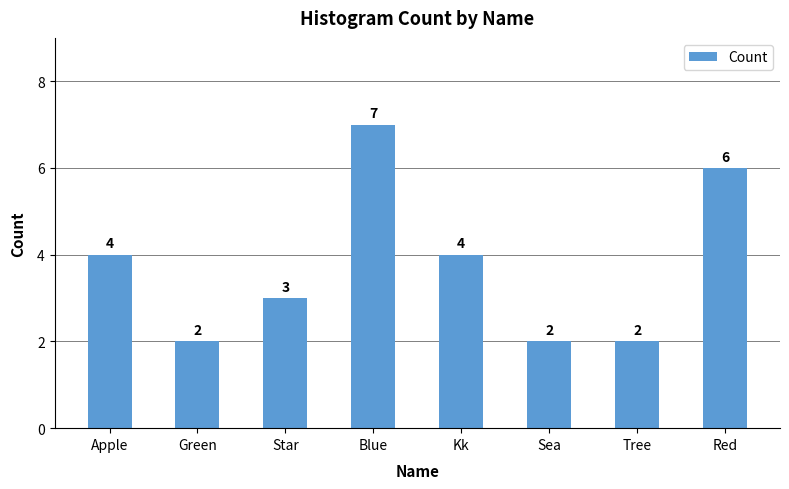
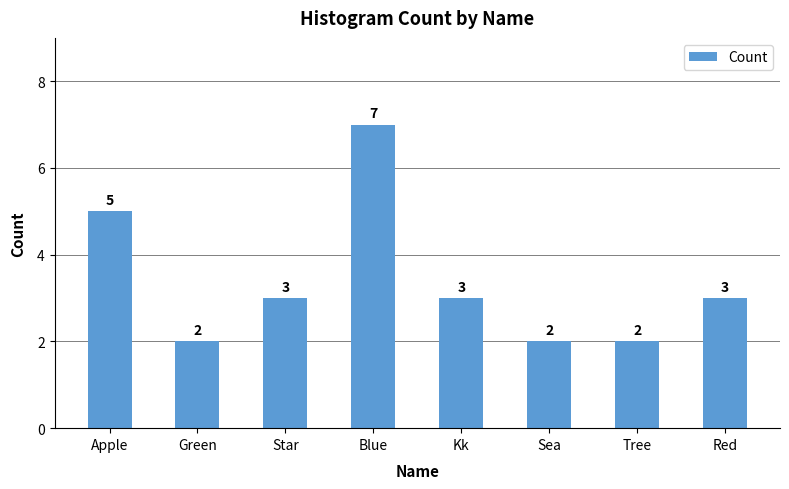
Apple: 4 -> 5
Kk: 4 -> 3
Red: 6 -> 3
